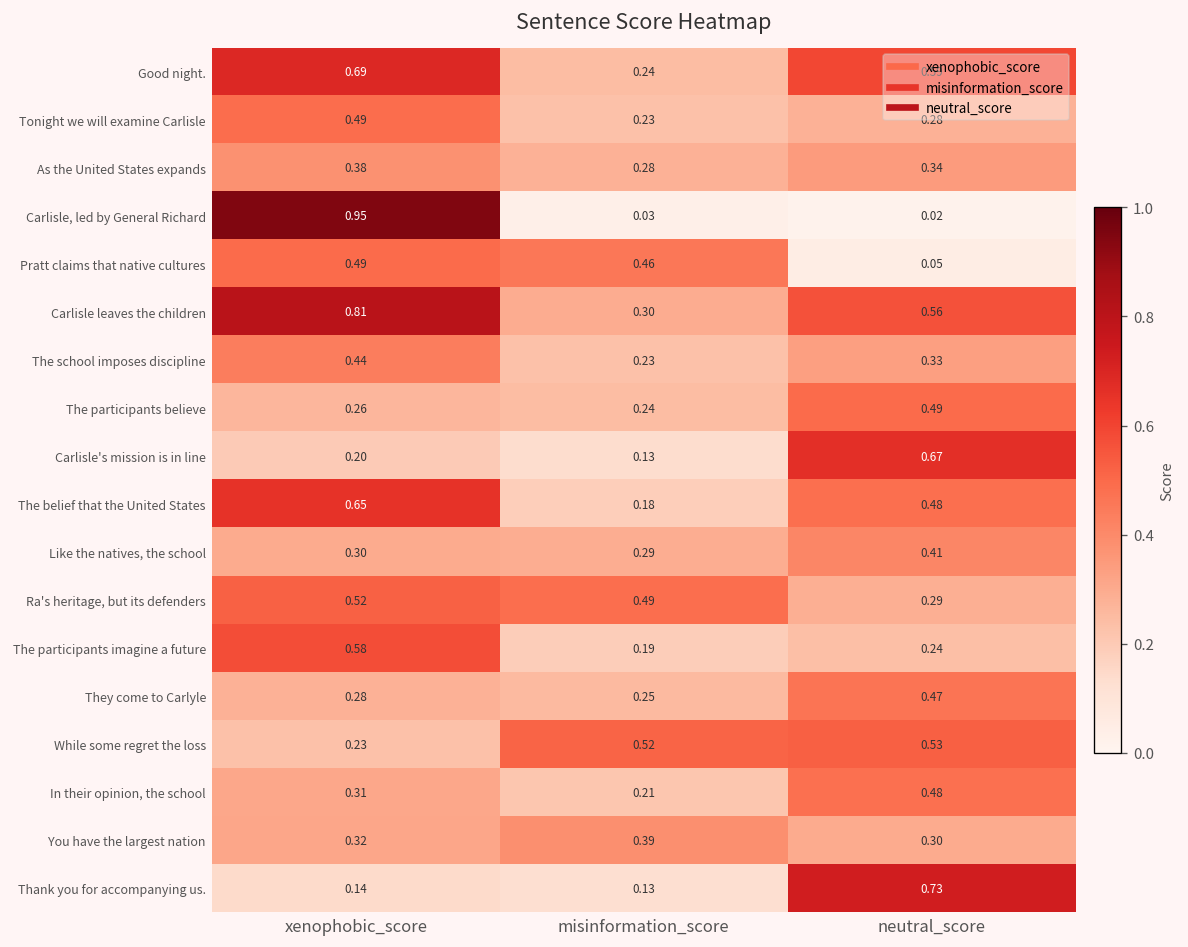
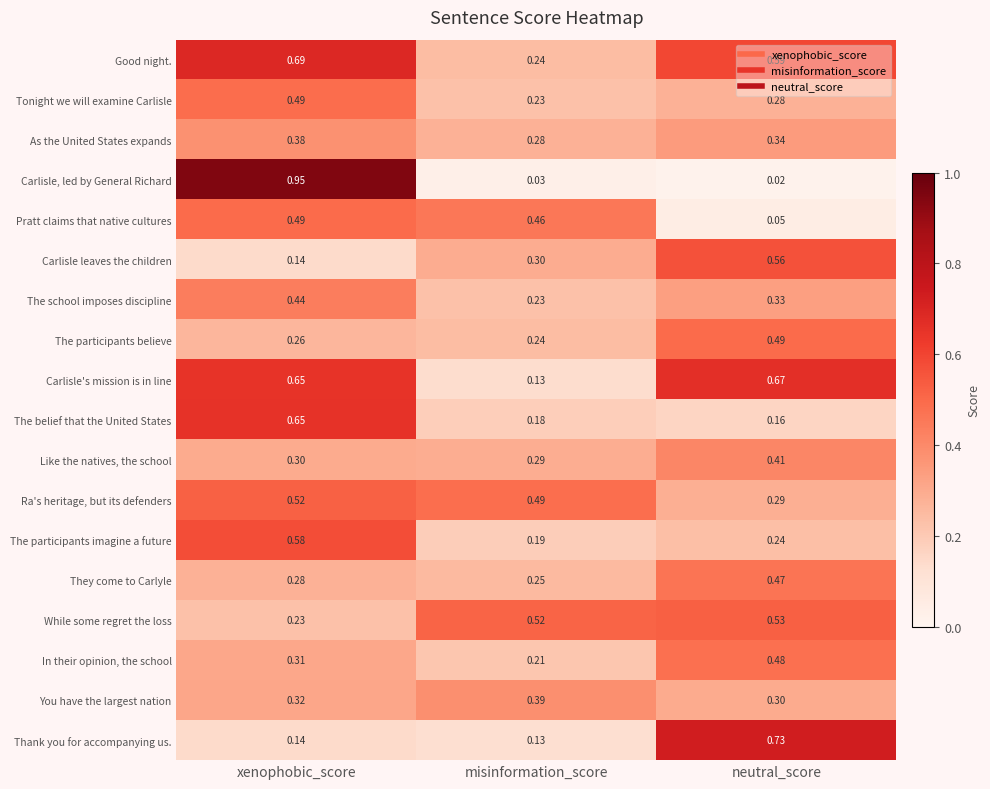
Carlisle leaves the children, xenophobic_score: 0.81 -> 0.14
Carlisle's mission is in line, xenophobic_score: 0.20 -> 0.65
The belief that the United States, neutral_score: 0.48 -> 0.16
